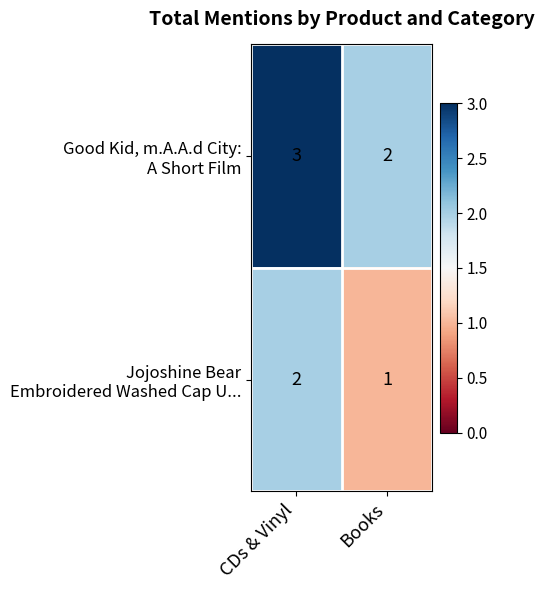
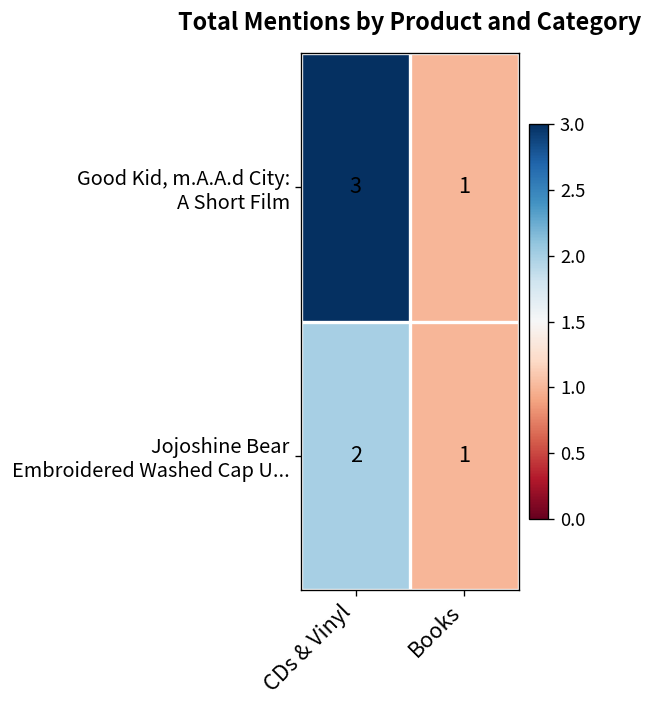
Good Kid, m.A.A.d City: A Short Film, Books: 2 -> 1
